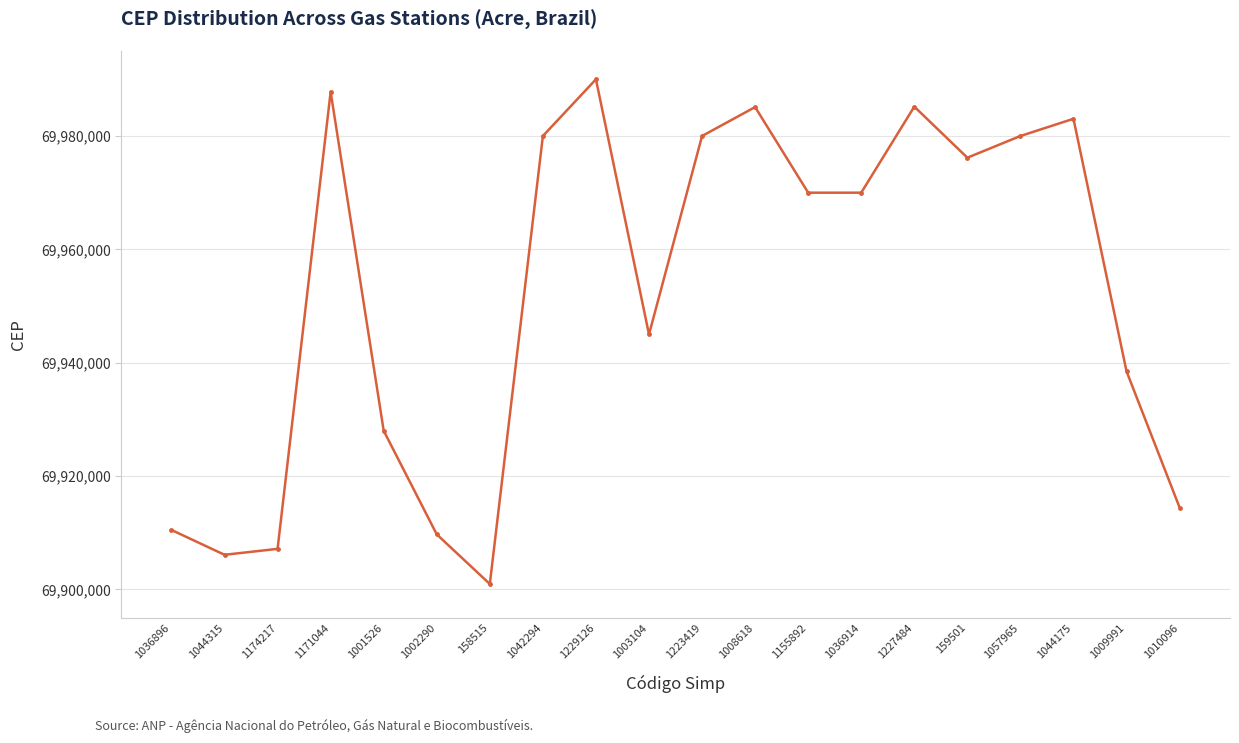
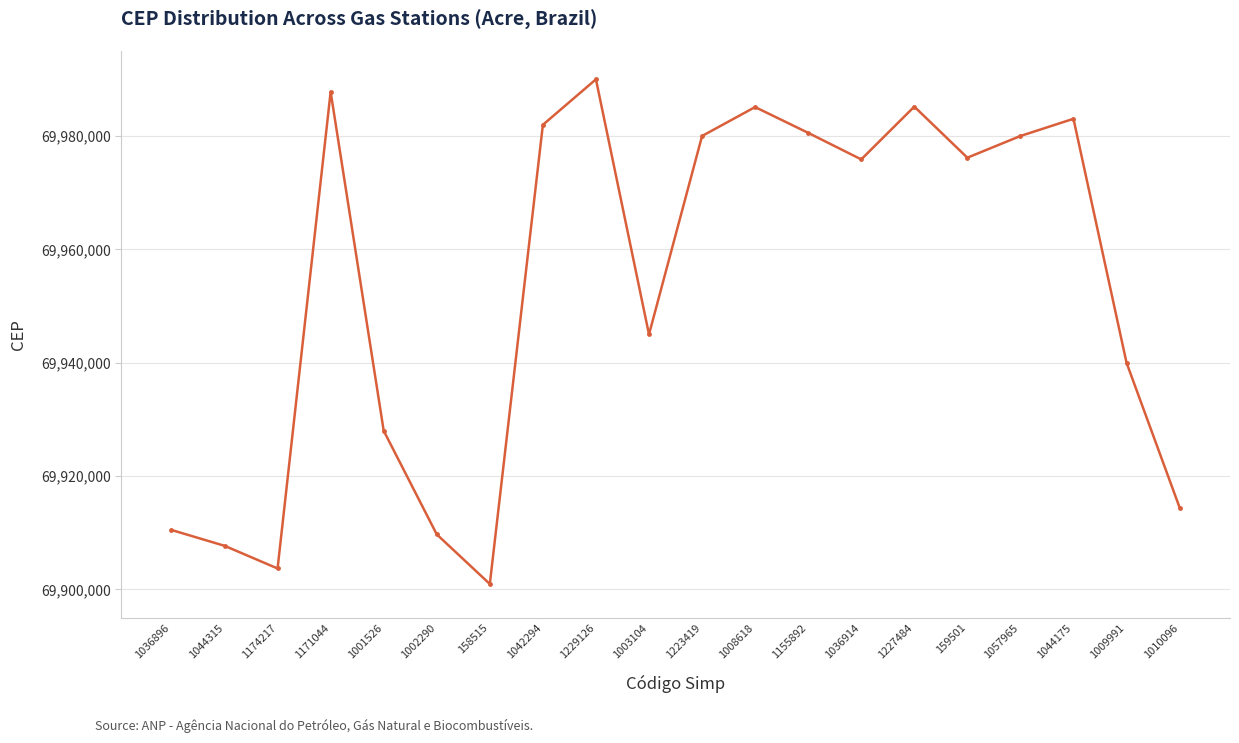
1044315: 69,906,000 -> 69,908,000
1174217: 69,907,000 -> 69,904,000
1042294: 69,980,000 -> 69,982,000
1155892: 69,970,000 -> 69,981,000
1036914: 69,970,000 -> 69,976,000
1009991: 69,938,000 -> 69,940,000
